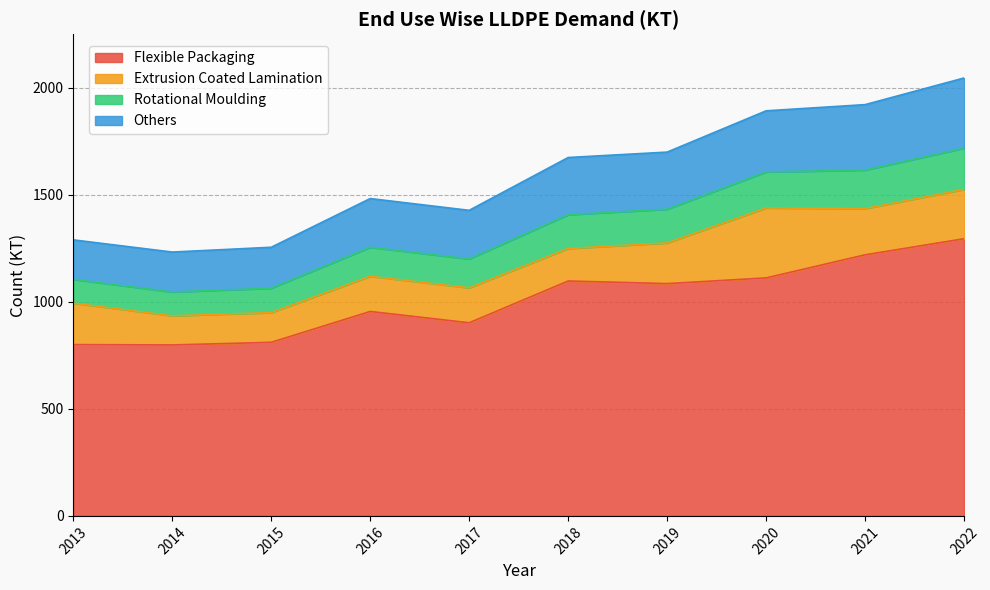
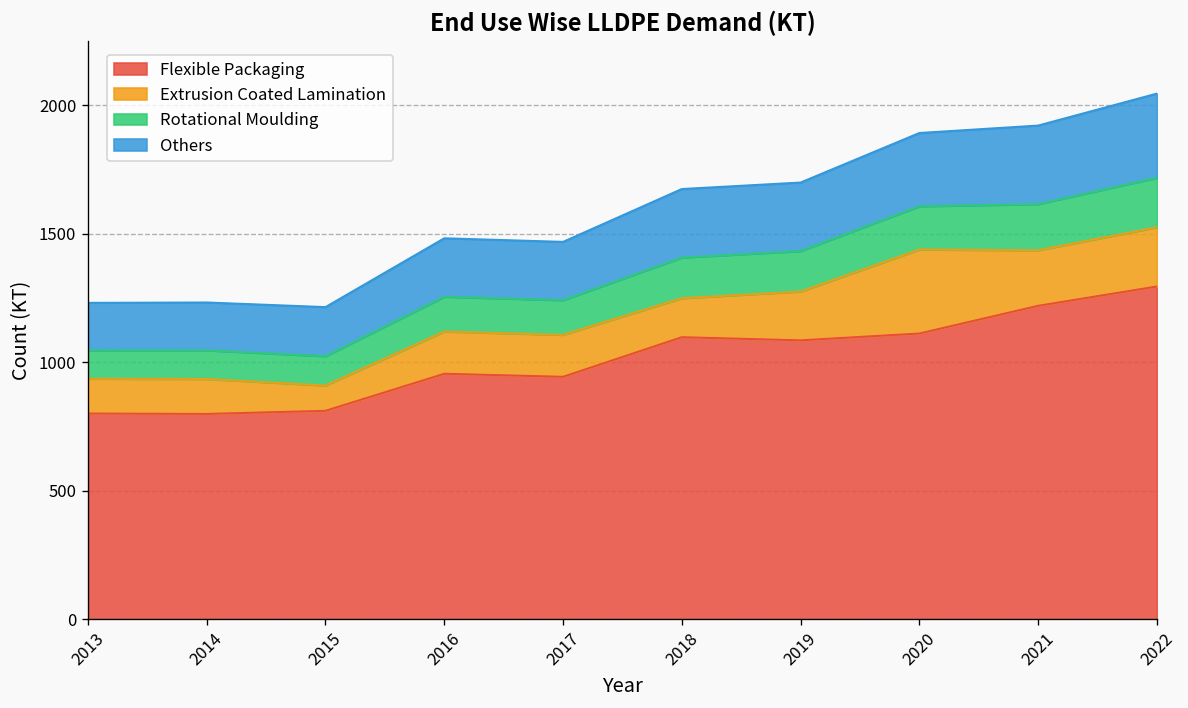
Extrusion Coated Lamination, 2013: 190 -> 140
Extrusion Coated Lamination, 2015: 140 -> 100
Flexible Packaging, 2017: 900 -> 940
